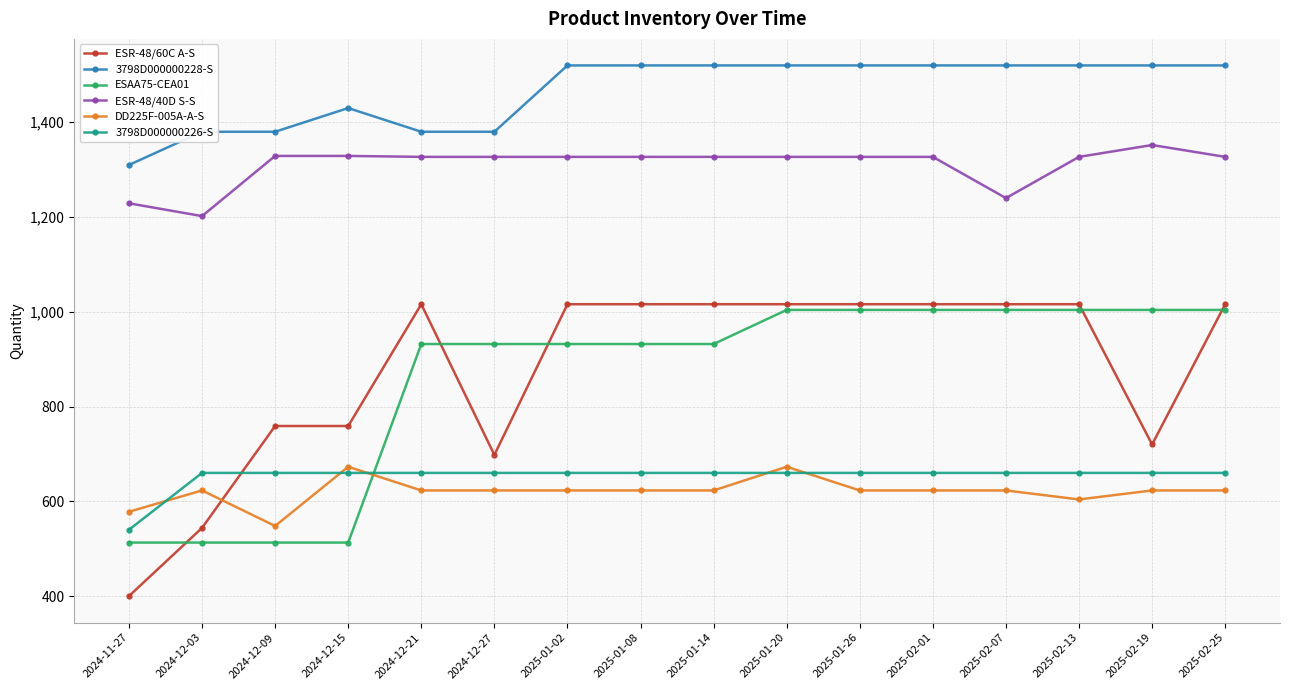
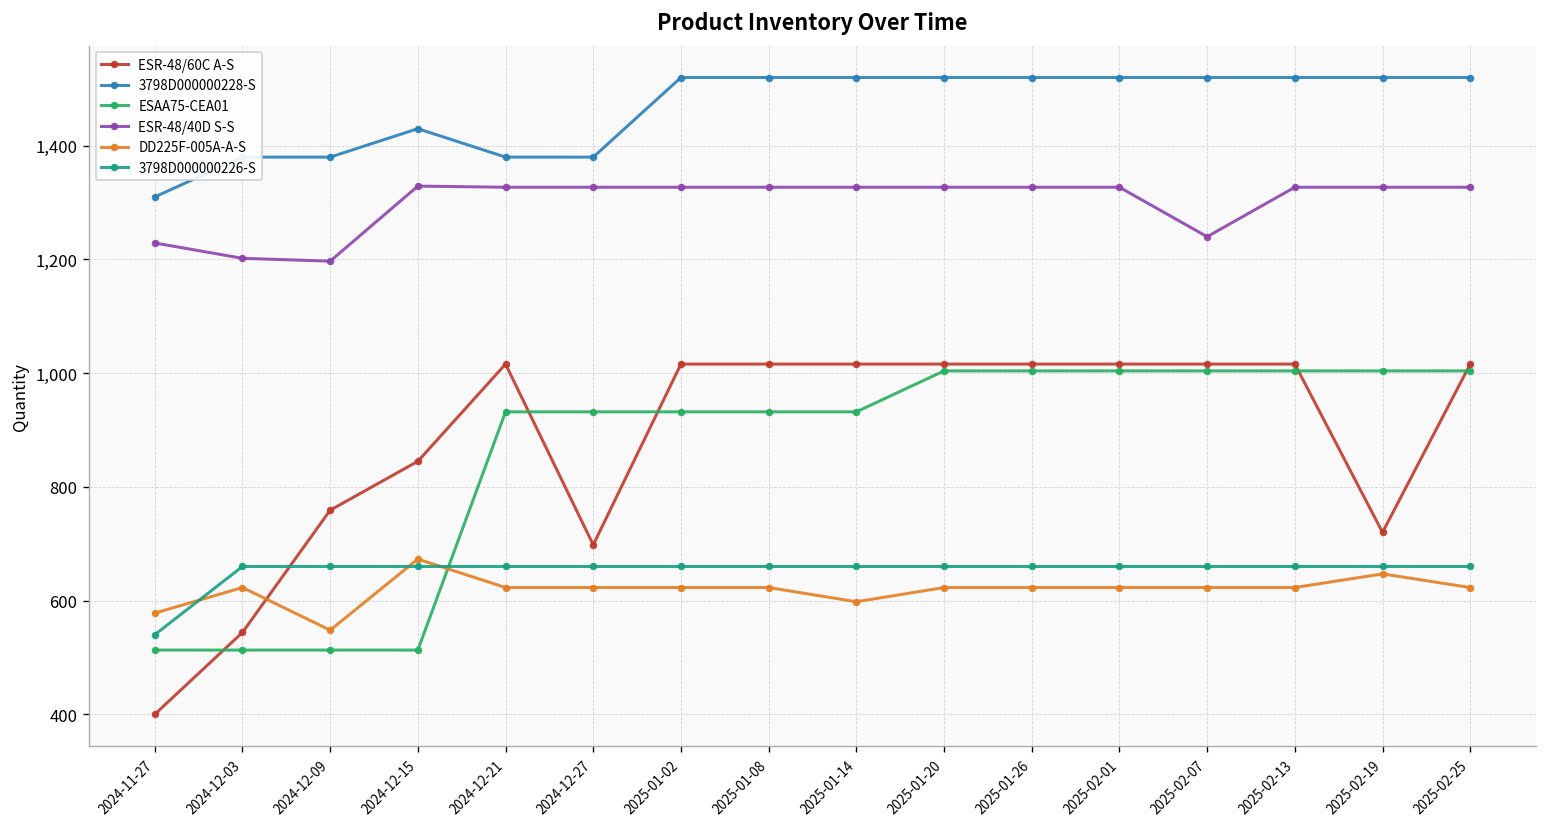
ESR-48/40D S-S, 2024-12-09: 1,330 -> 1,200
ESR-48/60C A-S, 2024-12-15: 760 -> 850
DD225F-005A-A-S, 2025-01-14: 620 -> 600
DD225F-005A-A-S, 2025-01-20: 670 -> 620
DD225F-005A-A-S, 2025-02-13: 600 -> 620
ESR-48/40D S-S, 2025-02-19: 1,350 -> 1,330
DD225F-005A-A-S, 2025-02-19: 620 -> 650
